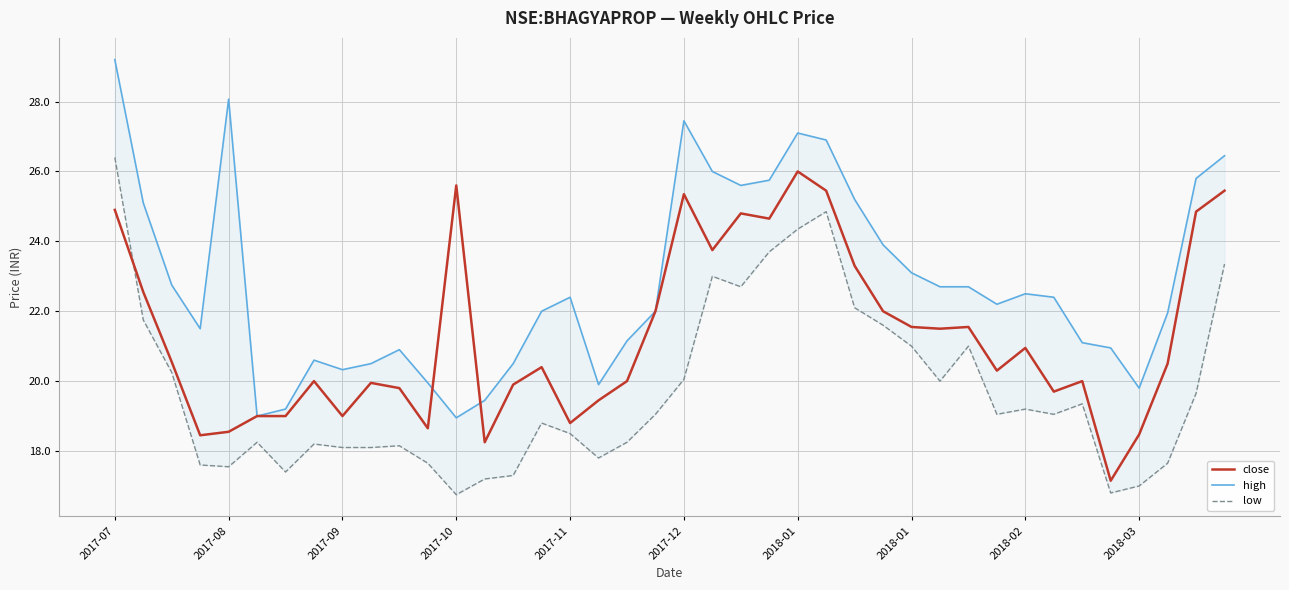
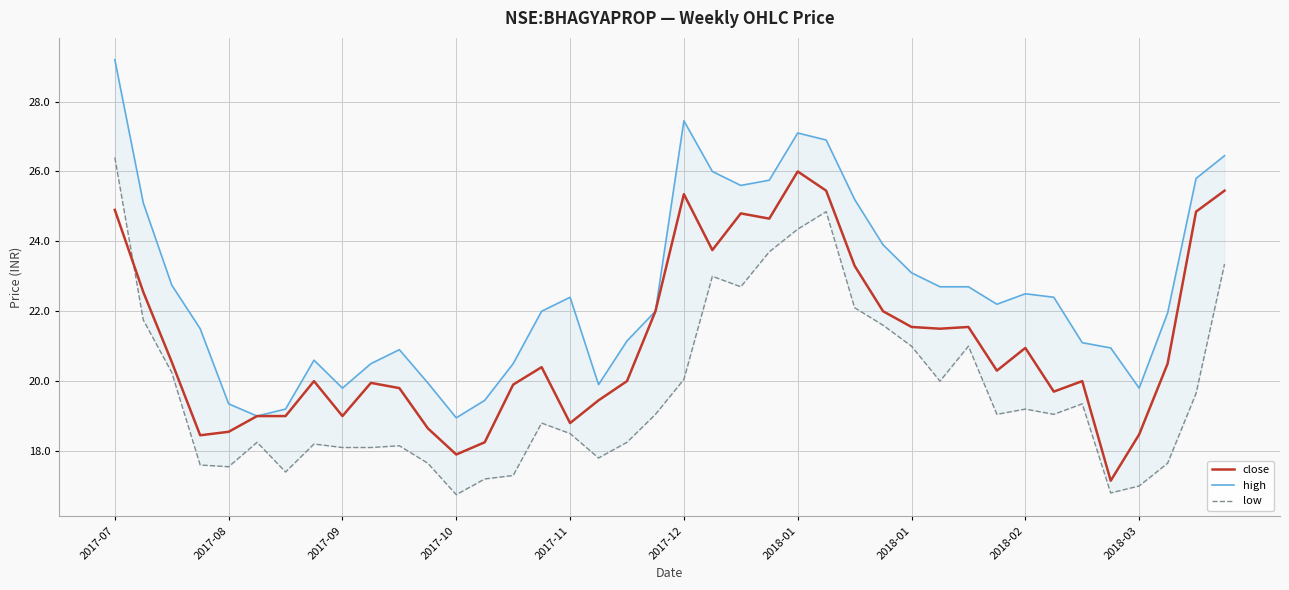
high, 2017-08: 28.1 -> 19.4
high, 2017-09: 20.3 -> 19.8
close, 2017-10: 25.6 -> 17.9
